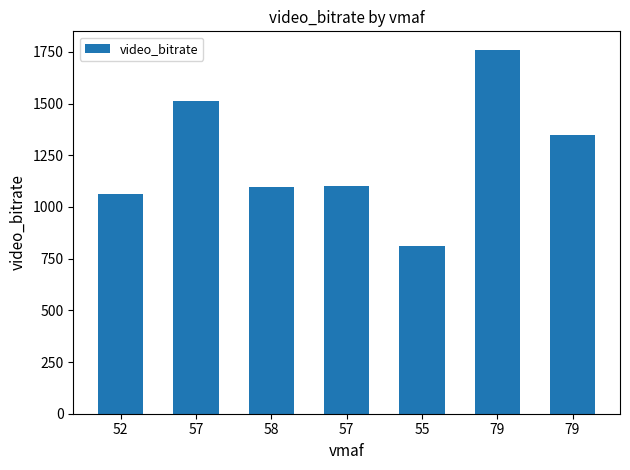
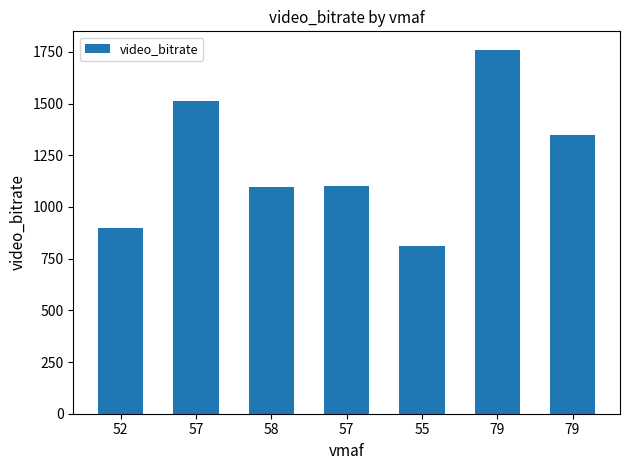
52: 1060 -> 900
